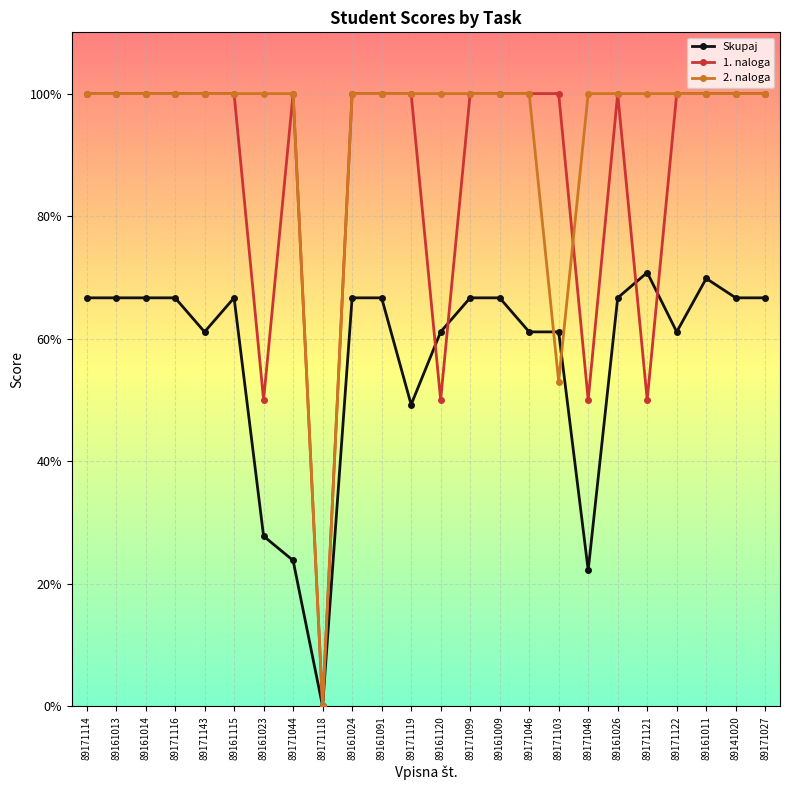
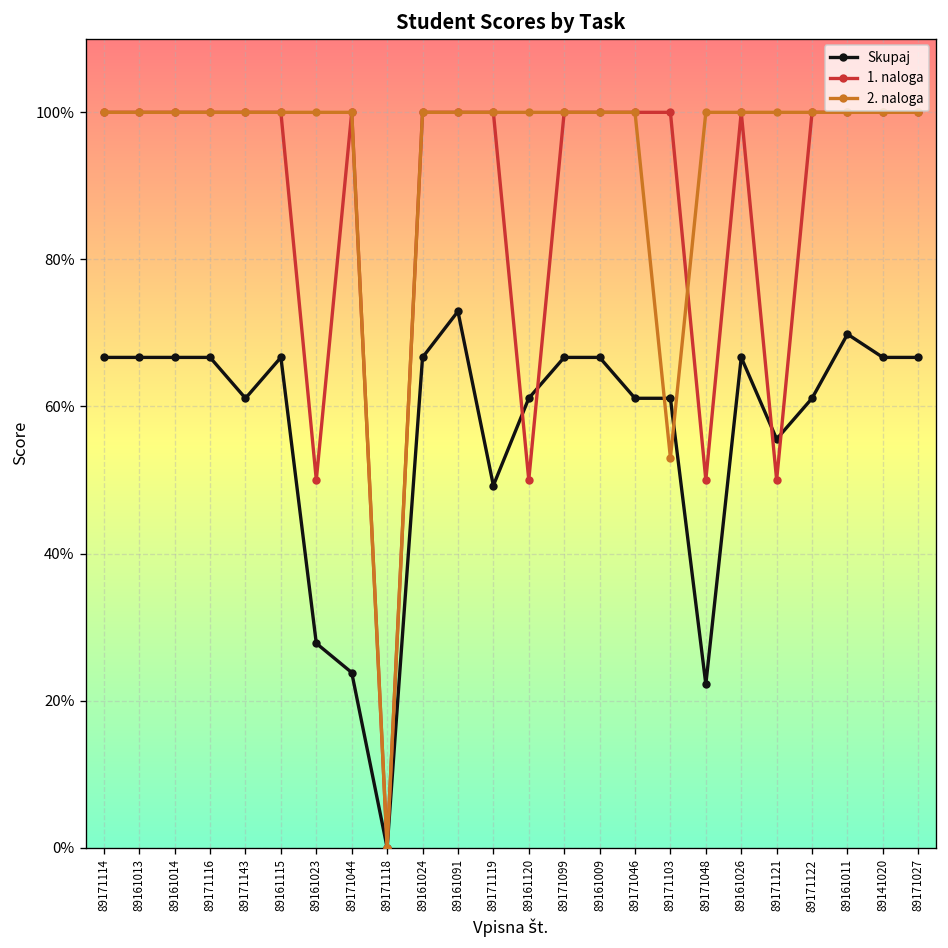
Skupaj, 89161091: 67% -> 73%
Skupaj, 89171121: 71% -> 56%
